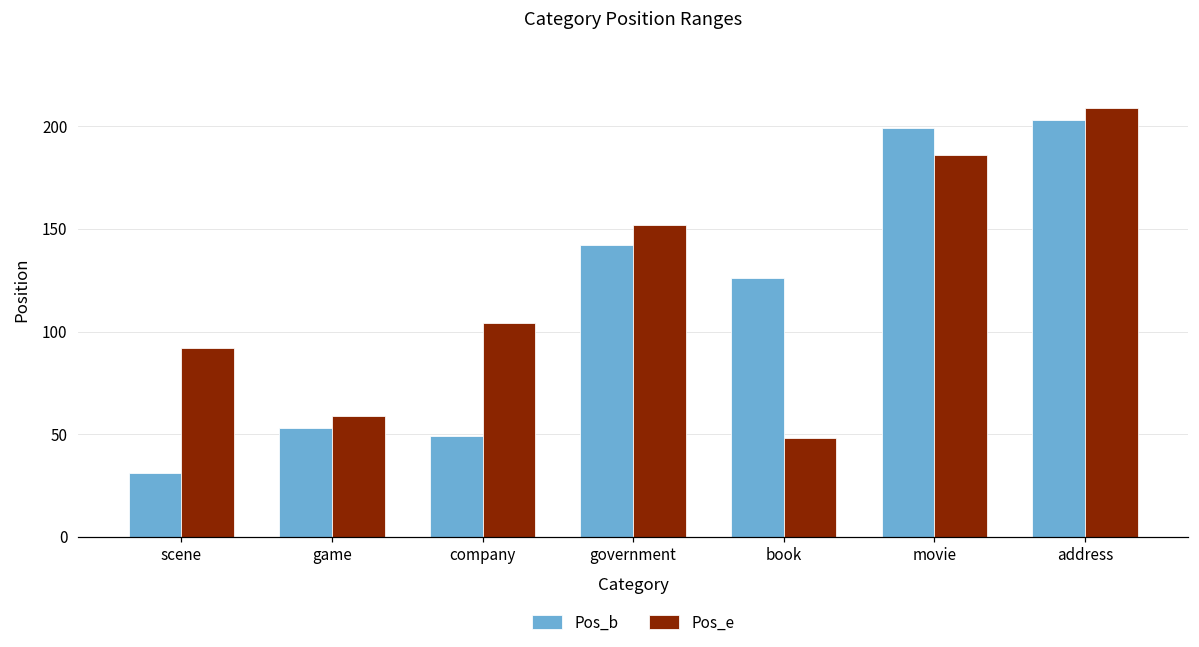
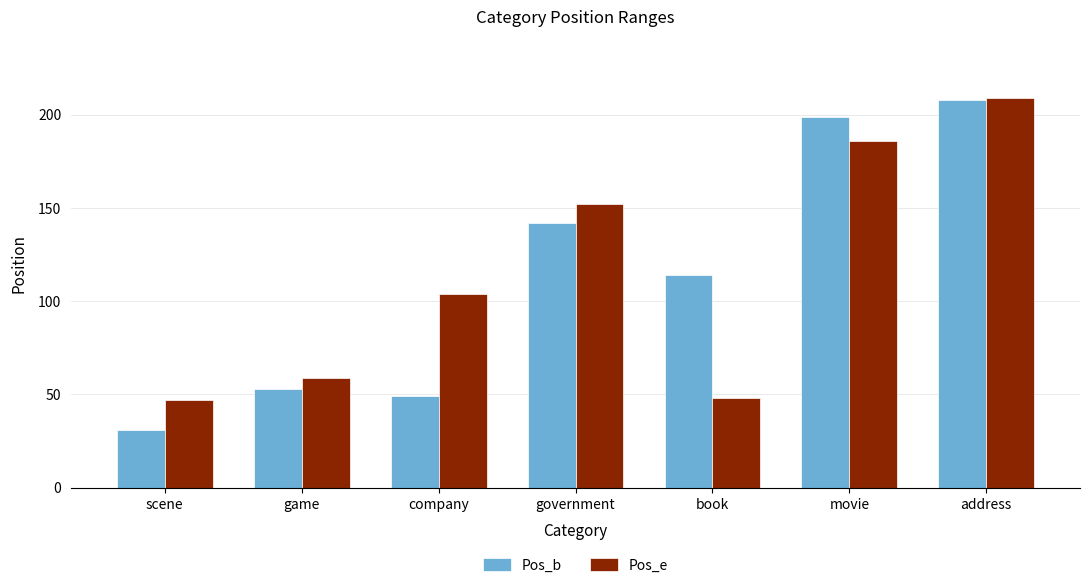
Pos_e, scene: 92 -> 47
Pos_b, book: 126 -> 114
Pos_b, address: 203 -> 208
